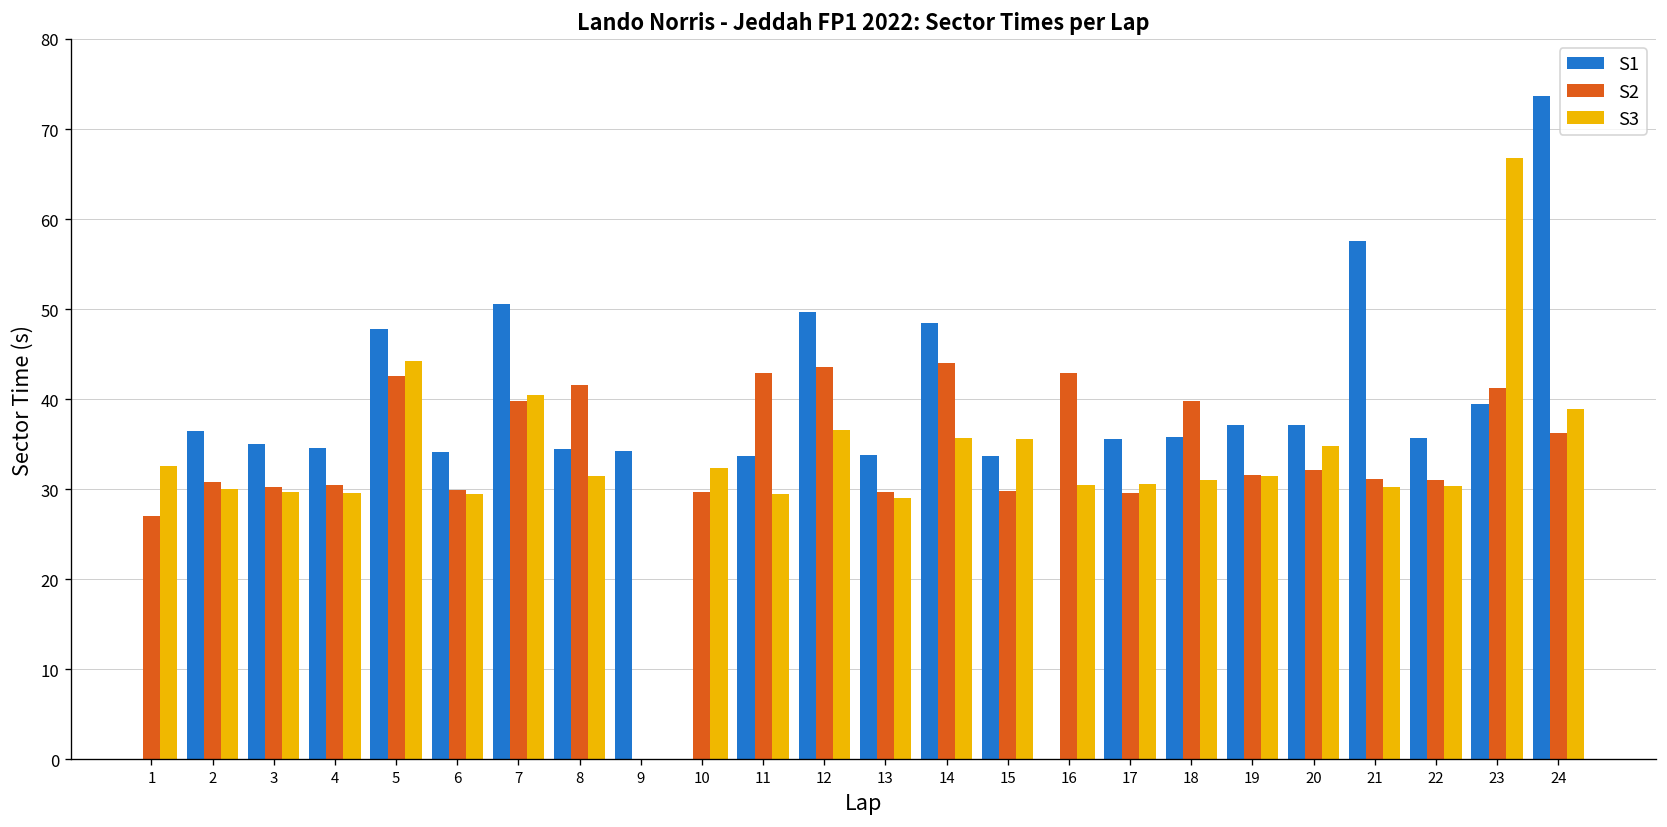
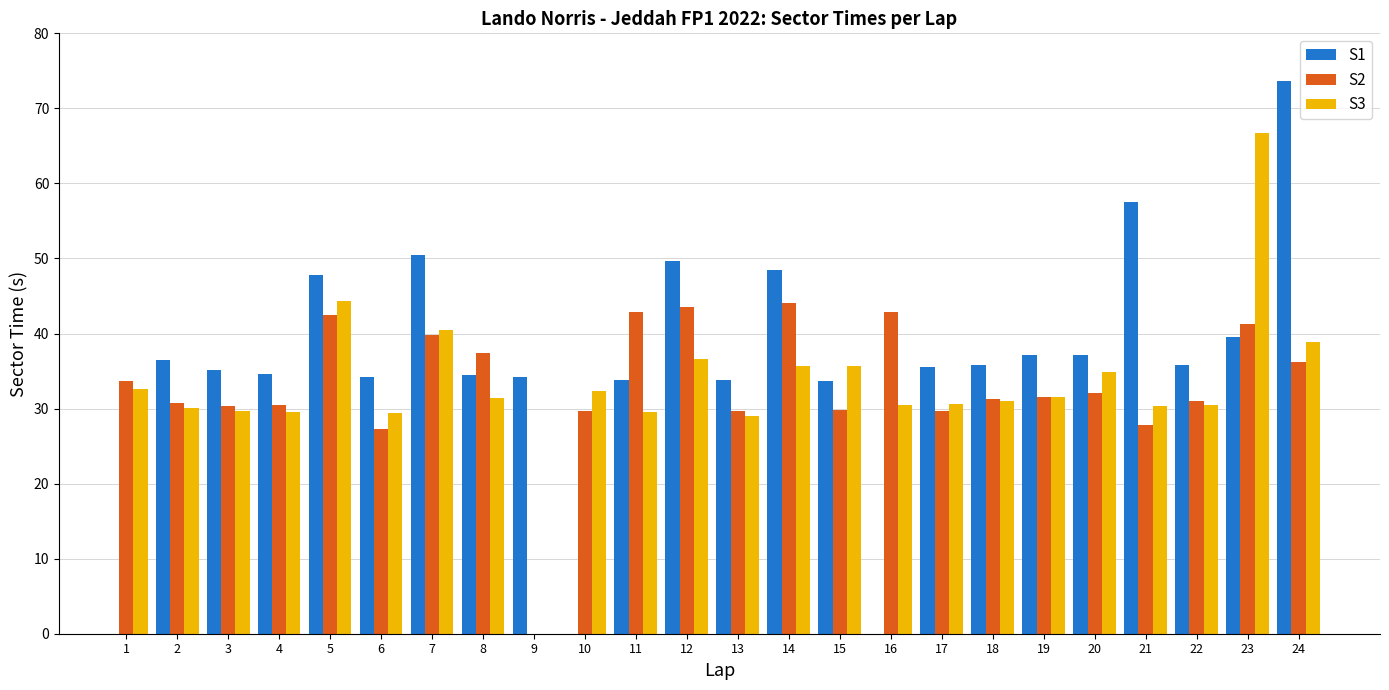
S2, 1: 27 -> 34
S2, 6: 30 -> 27
S2, 8: 42 -> 37
S2, 18: 40 -> 31
S2, 21: 31 -> 28
